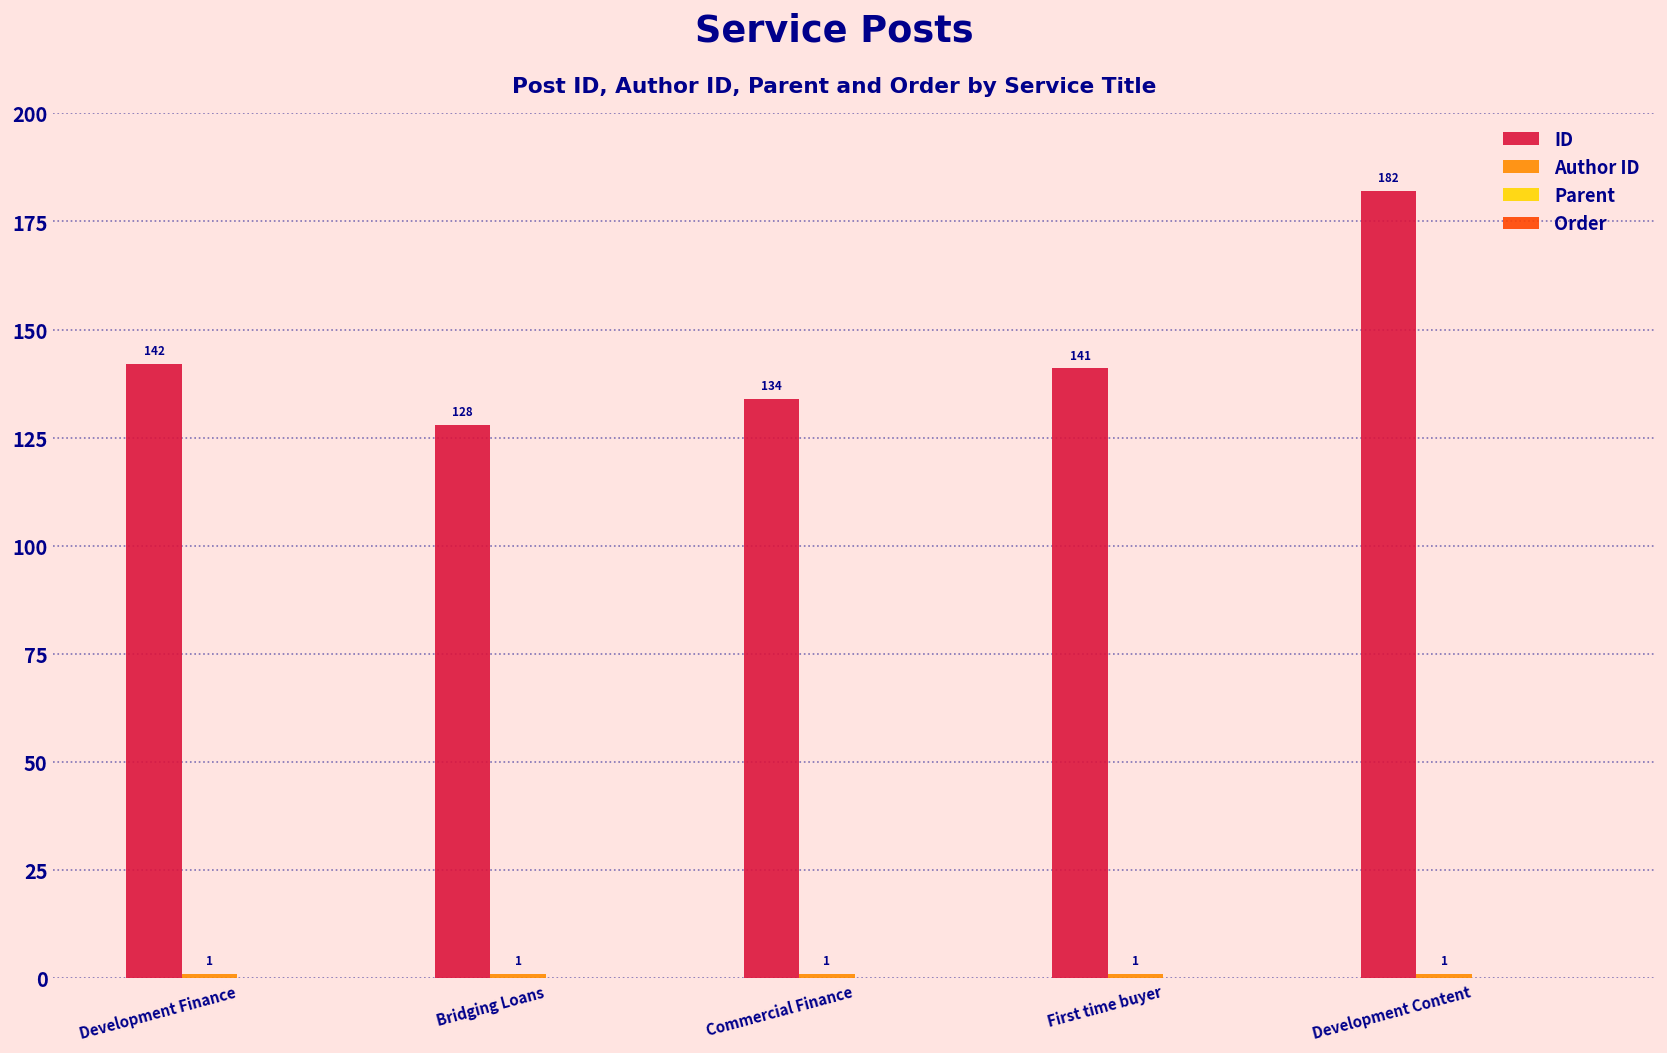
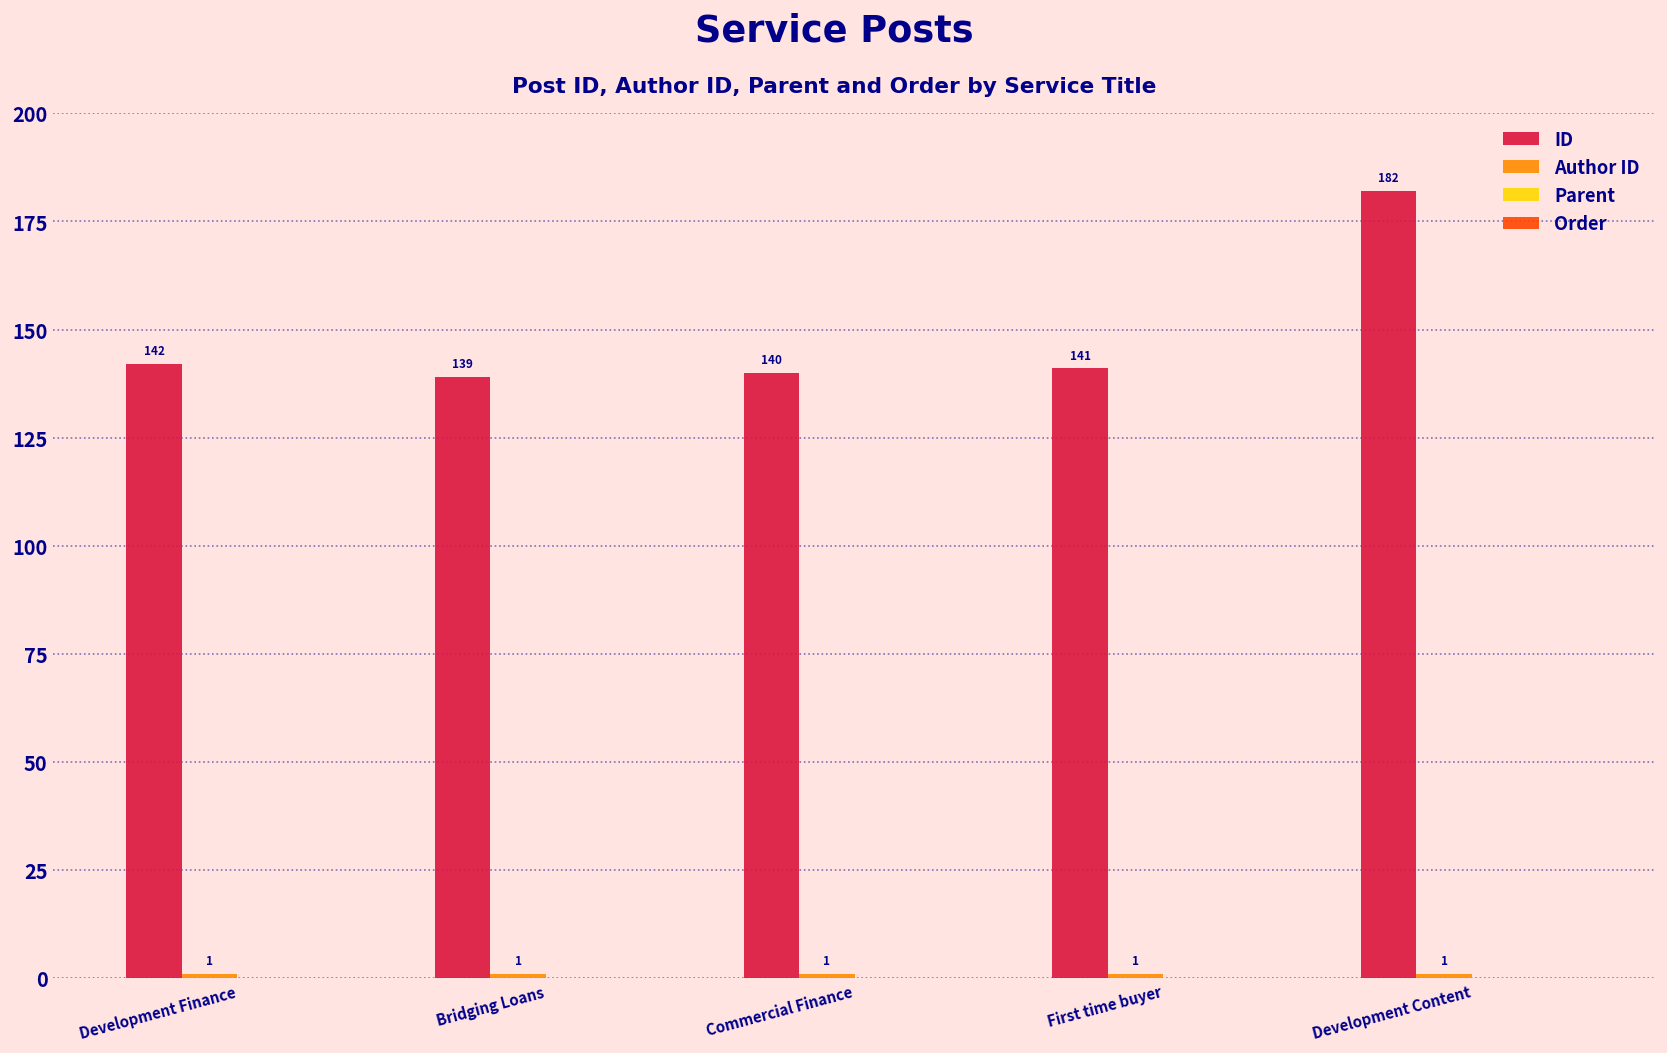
ID, Bridging Loans: 128 -> 139
ID, Commercial Finance: 134 -> 140
